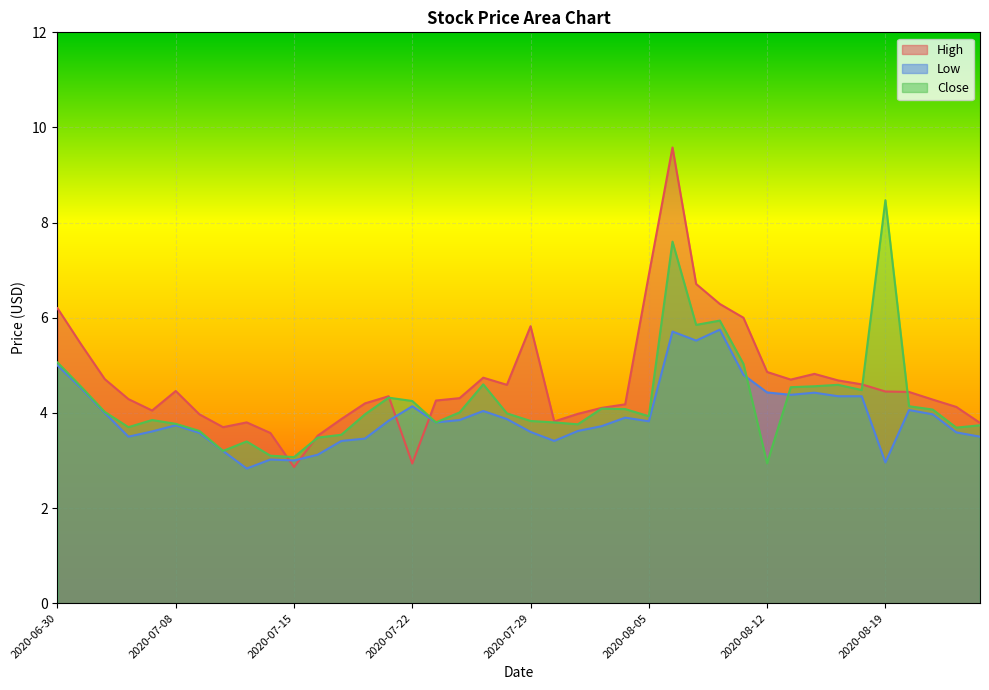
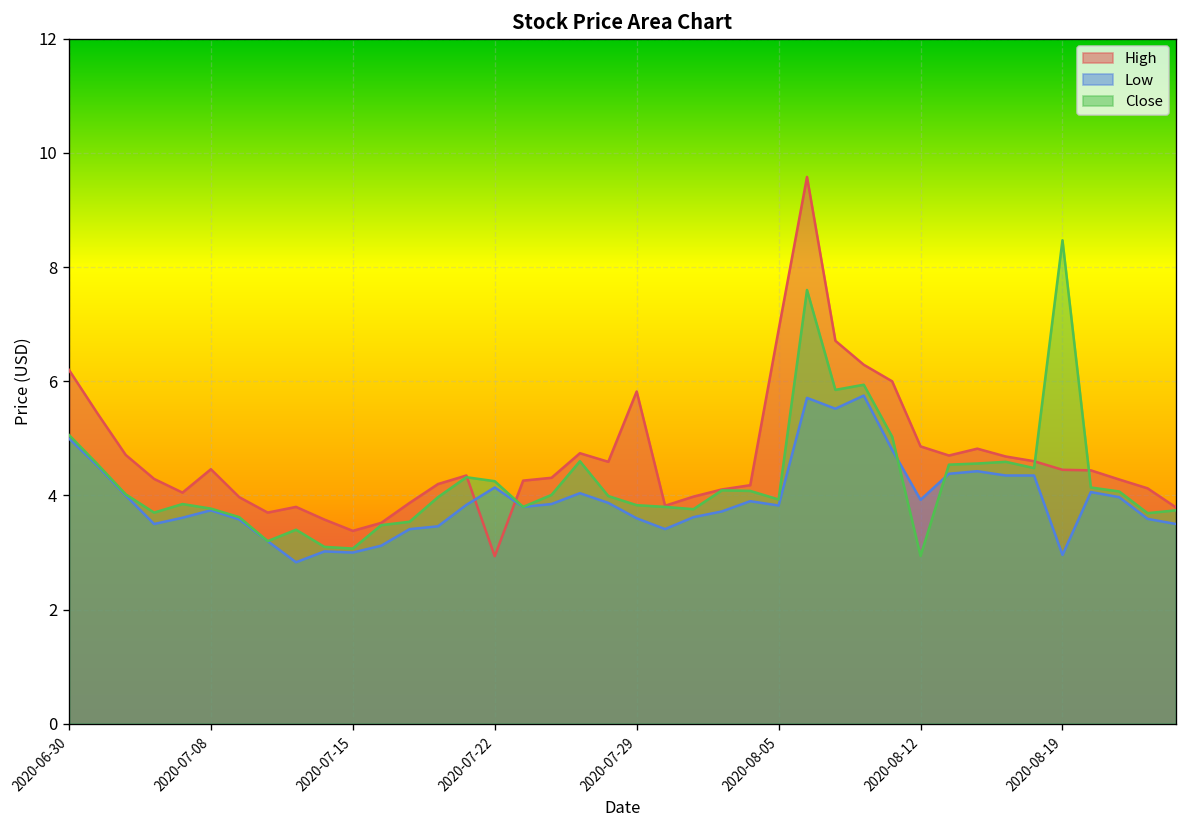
High, 2020-07-15: 2.9 -> 3.4
Low, 2020-08-12: 4.4 -> 3.9
